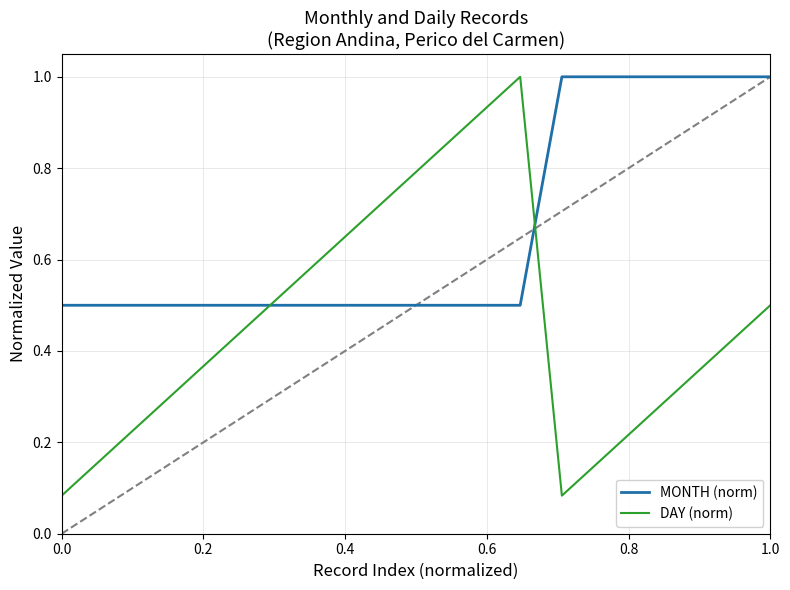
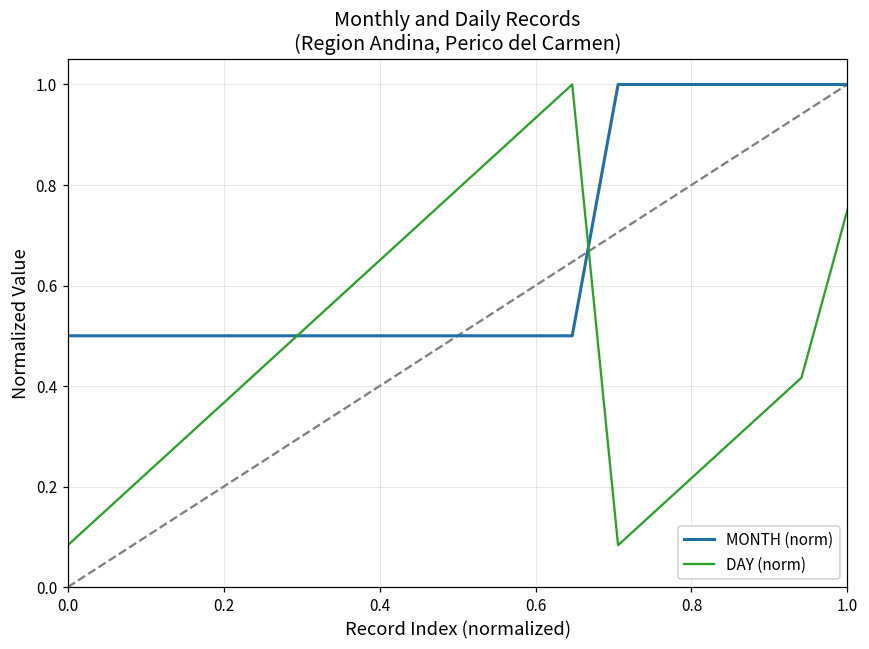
DAY (norm), 1.0: 0.50 -> 0.75
